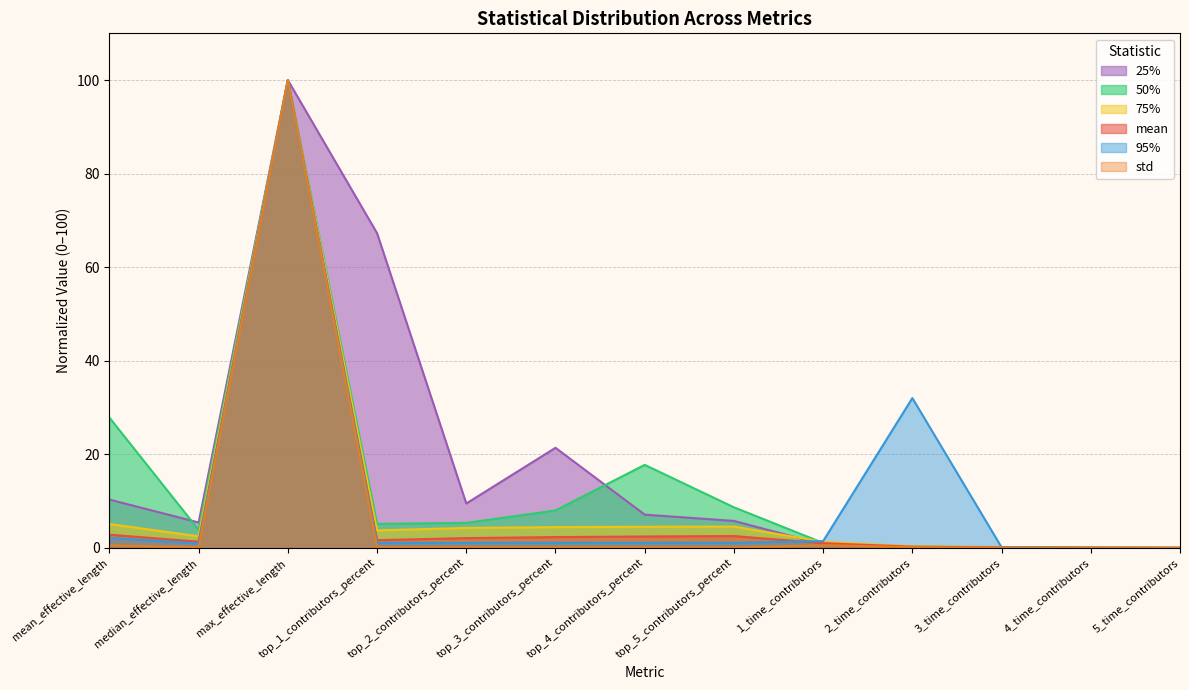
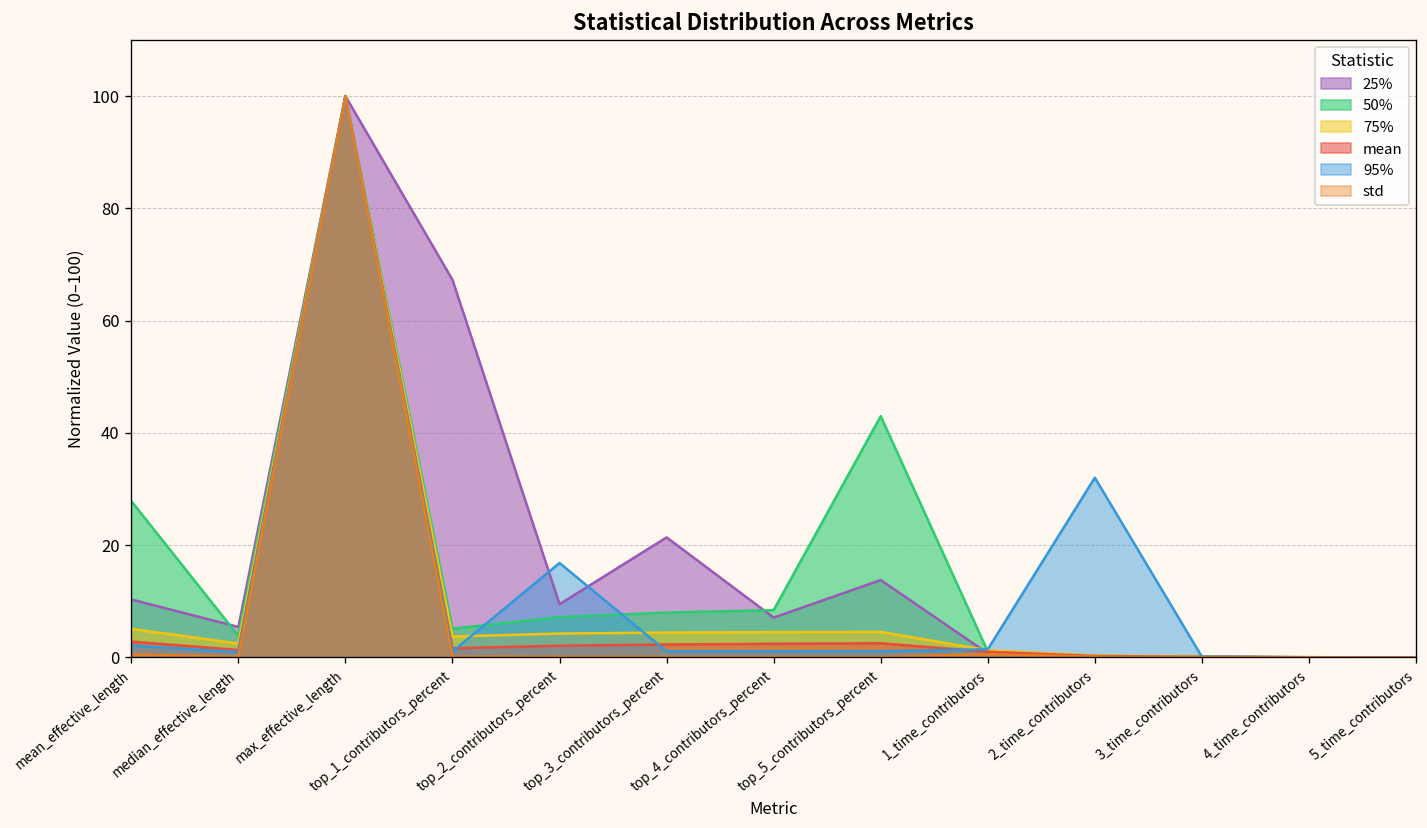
50%, top_2_contributors_percent: 5 -> 7
95%, top_2_contributors_percent: 1 -> 17
50%, top_4_contributors_percent: 18 -> 8
25%, top_5_contributors_percent: 6 -> 14
50%, top_5_contributors_percent: 9 -> 43
